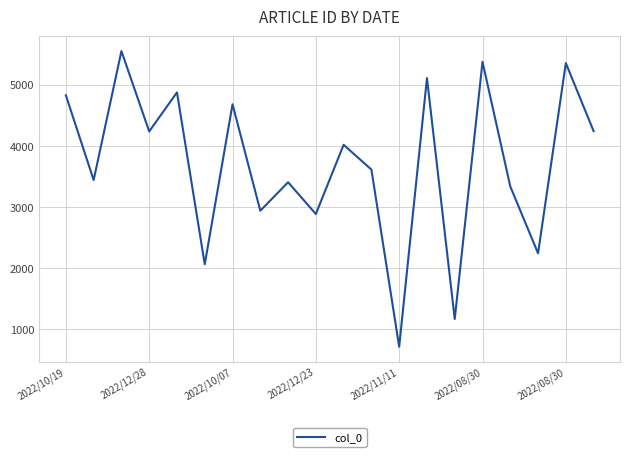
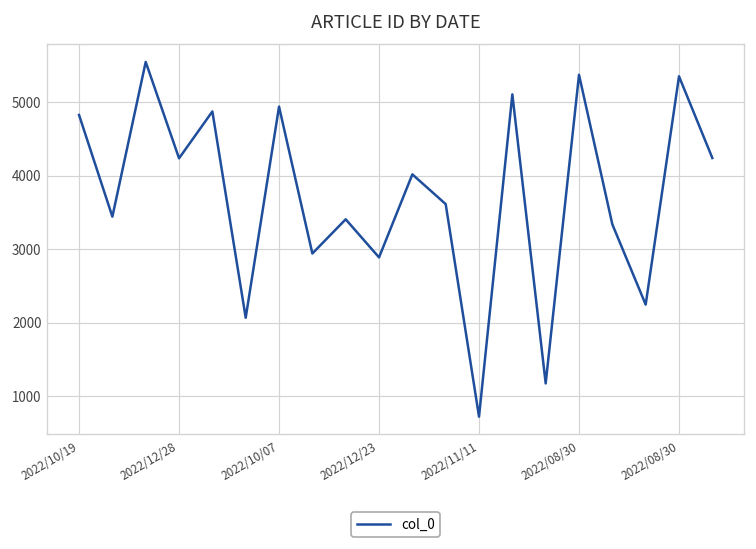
2022/10/07: 4700 -> 4900
